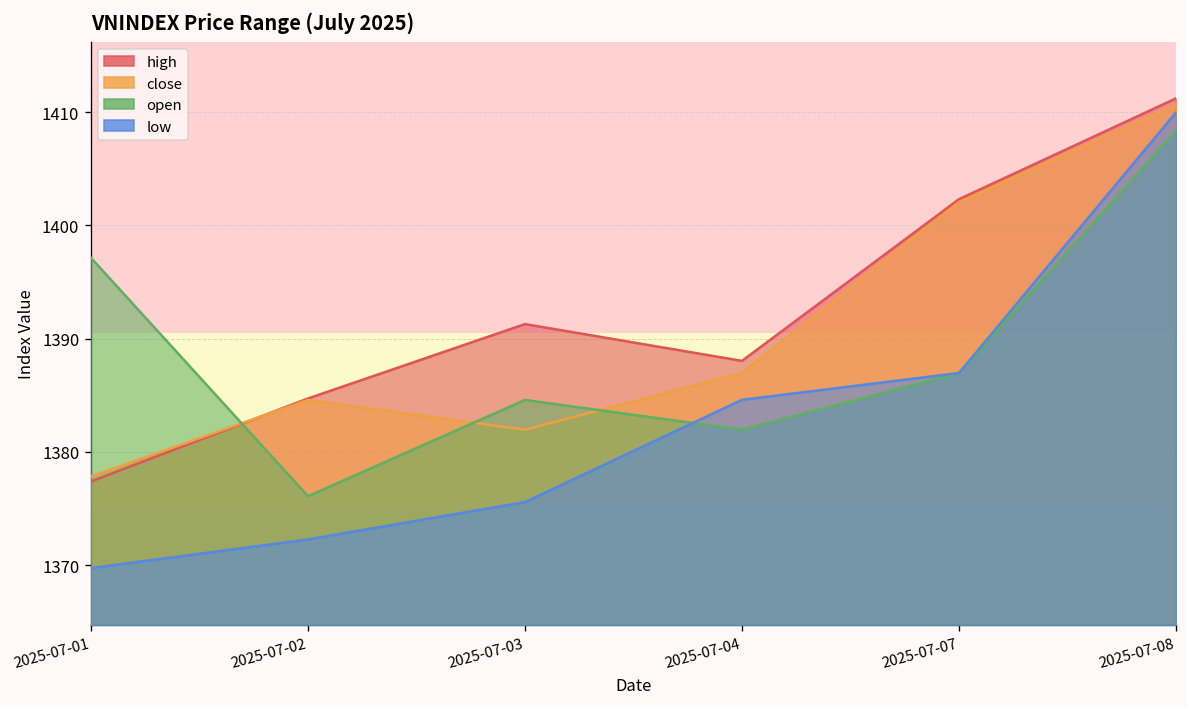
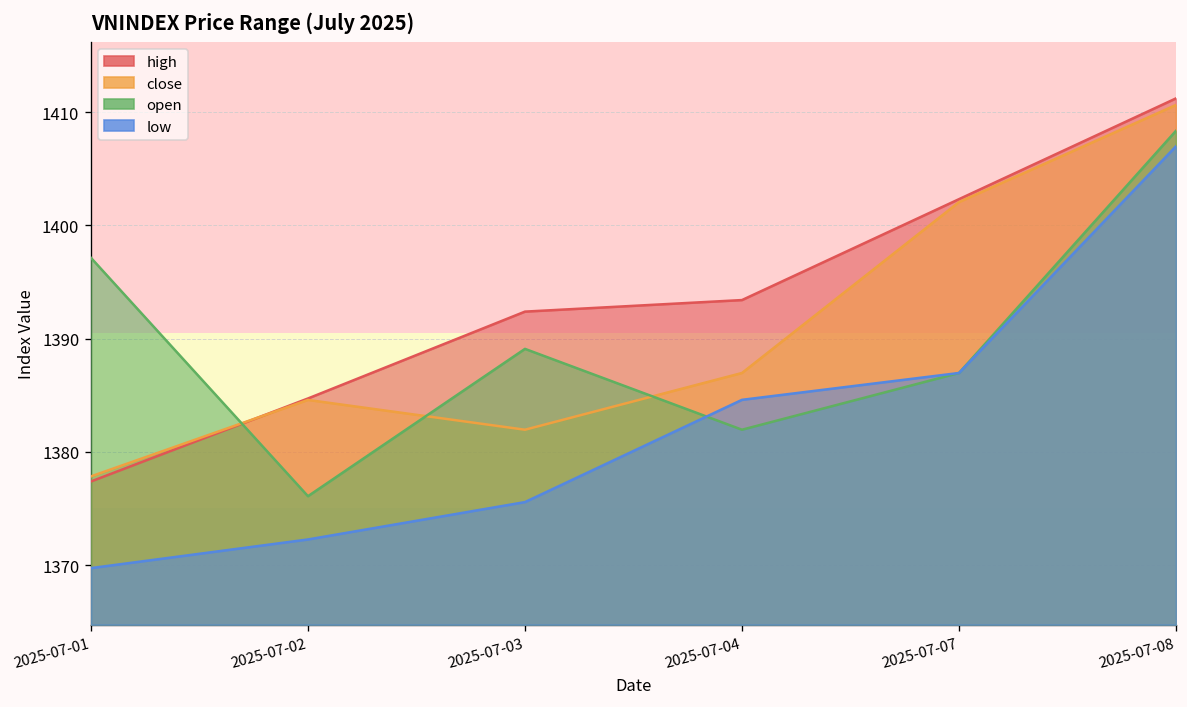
high, 2025-07-03: 1391 -> 1392
open, 2025-07-03: 1385 -> 1389
high, 2025-07-04: 1388 -> 1393
low, 2025-07-08: 1410 -> 1407
